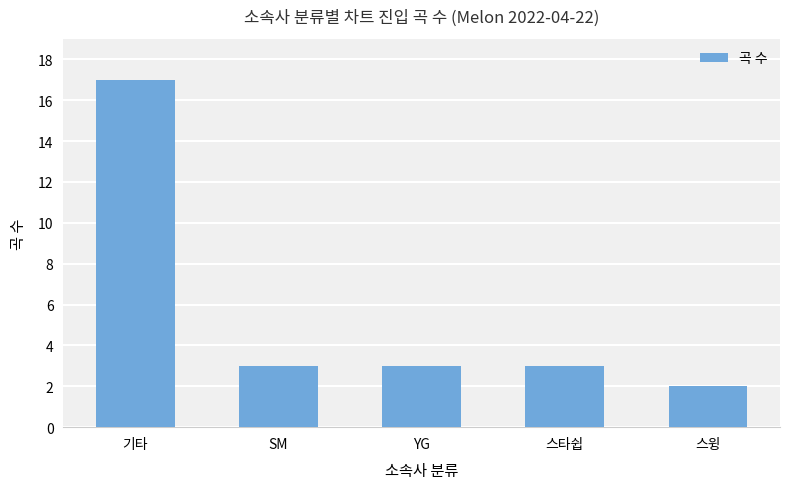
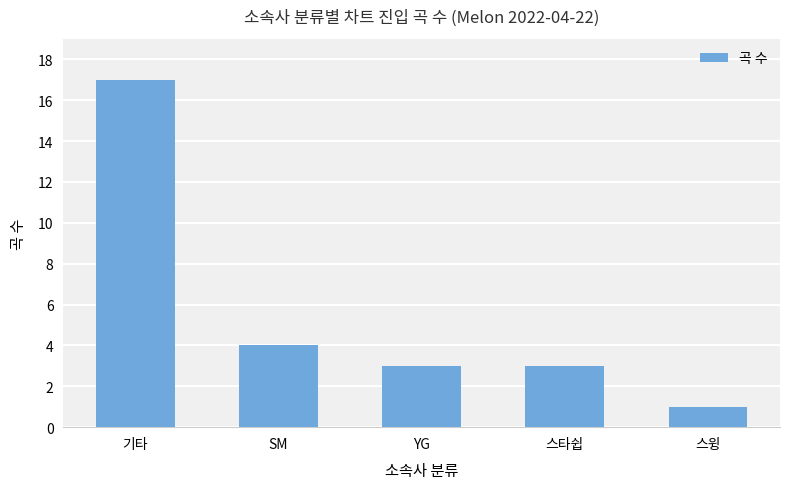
SM: 3 -> 4
스윙: 2 -> 1
